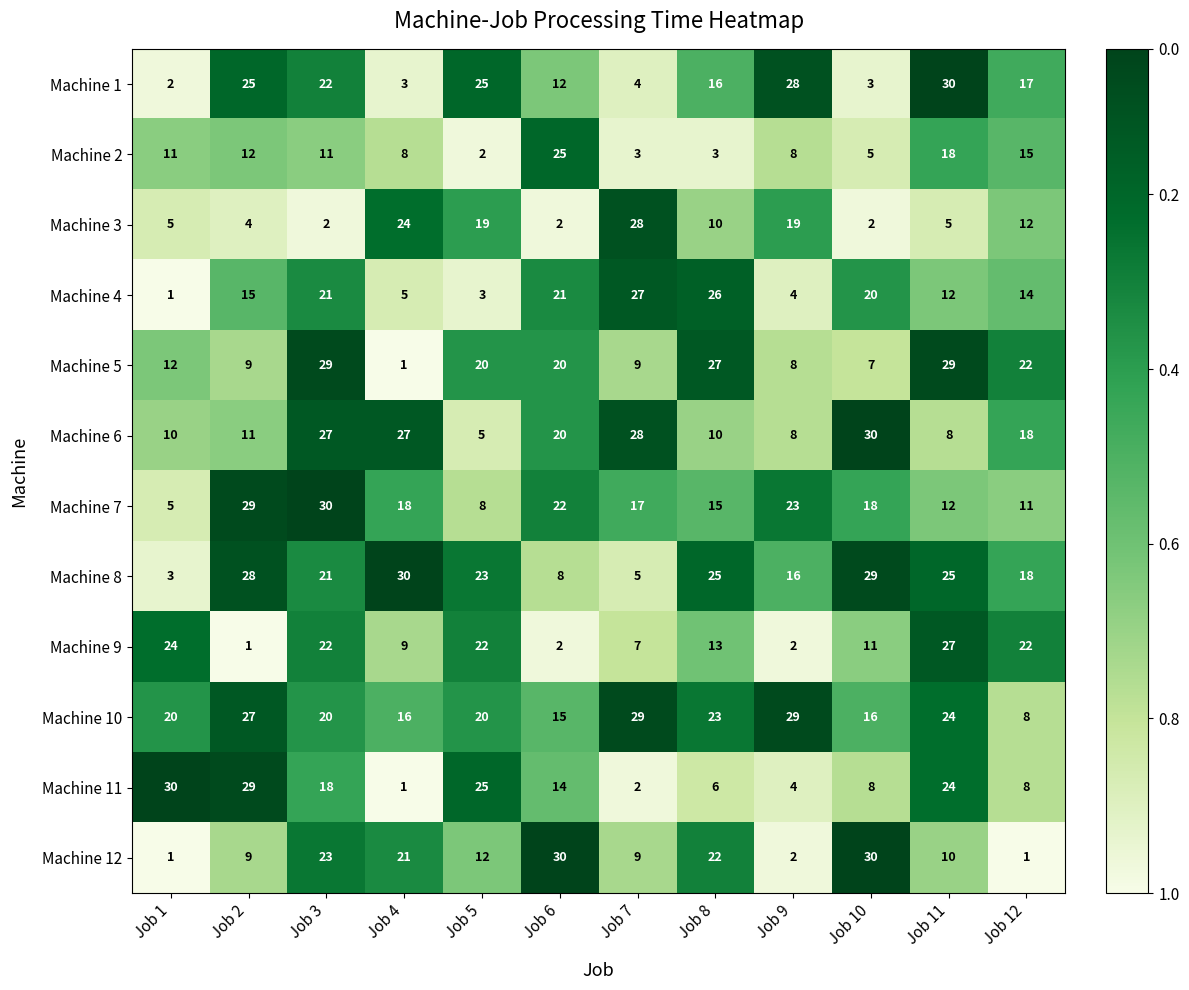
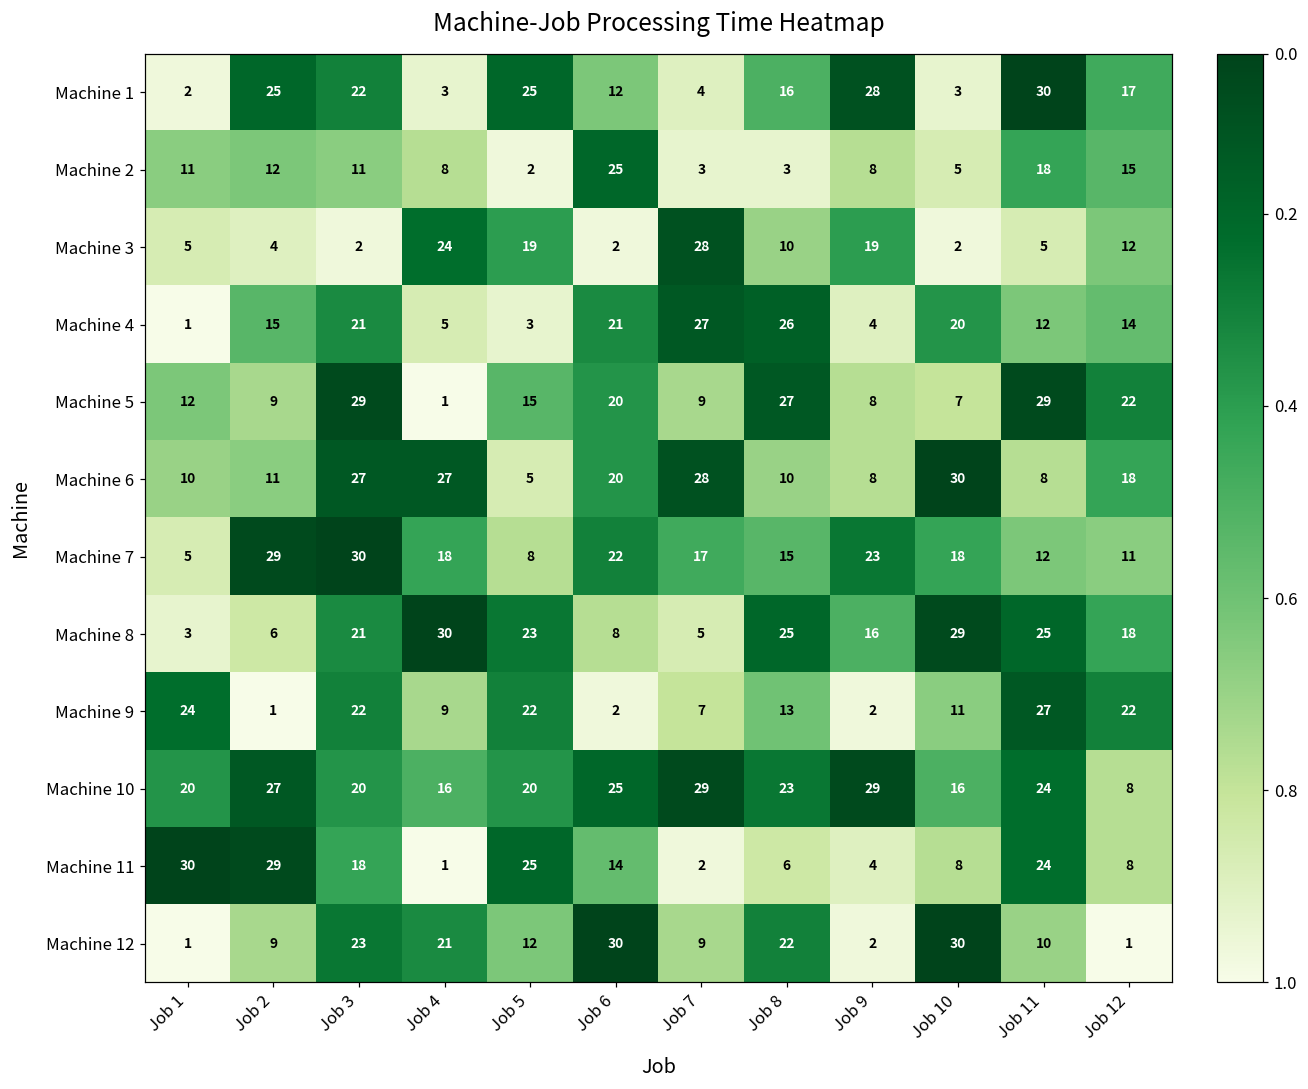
Machine 5, Job 5: 20 -> 15
Machine 8, Job 2: 28 -> 6
Machine 10, Job 6: 15 -> 25
